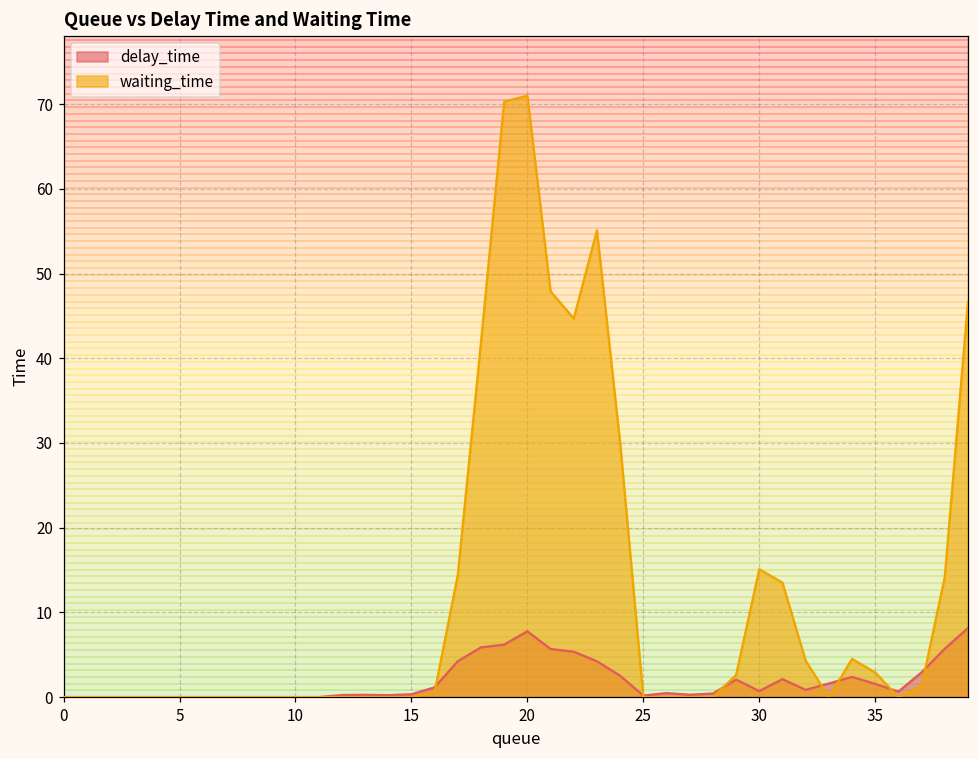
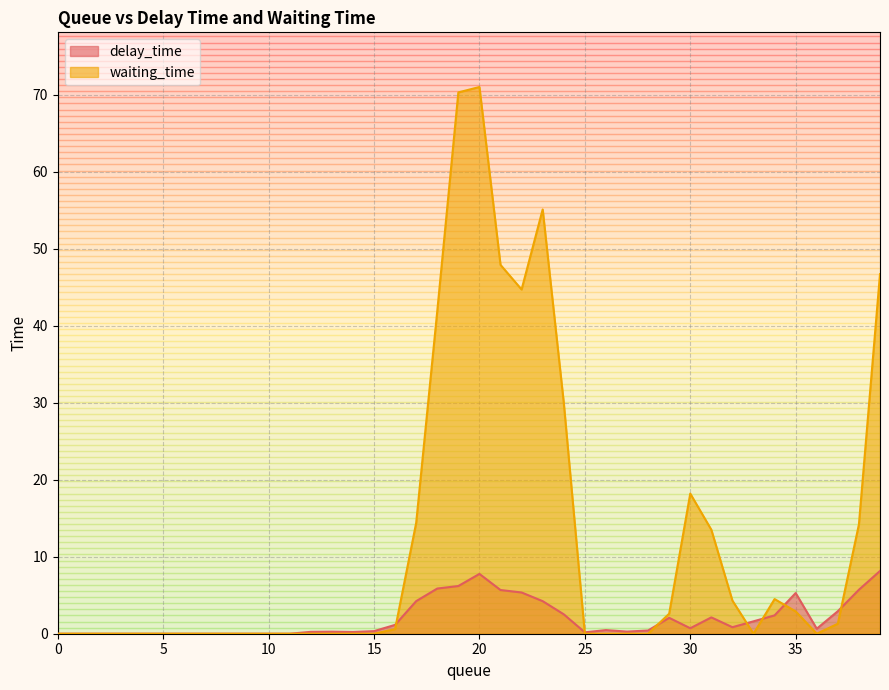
waiting_time, 30: 15 -> 18
delay_time, 35: 2 -> 5
